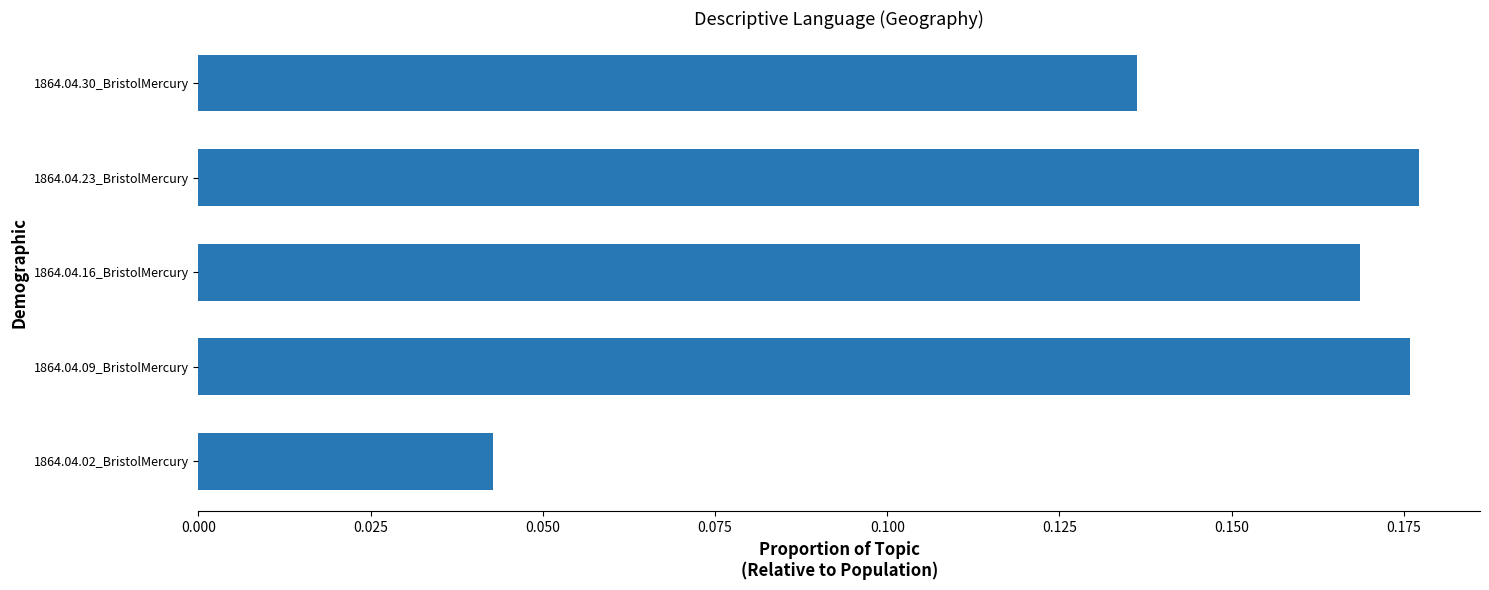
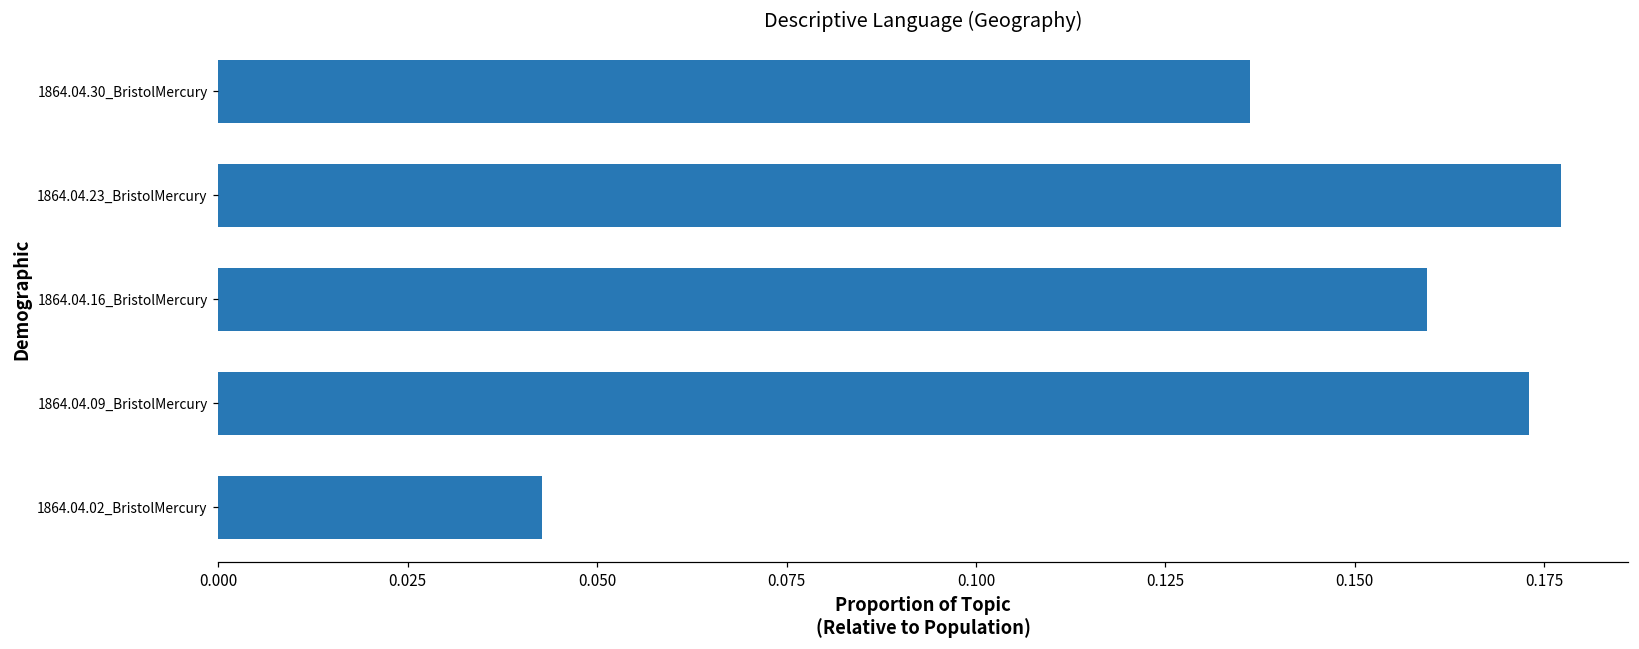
1864.04.16_BristolMercury: 0.169 -> 0.159
1864.04.09_BristolMercury: 0.176 -> 0.173
